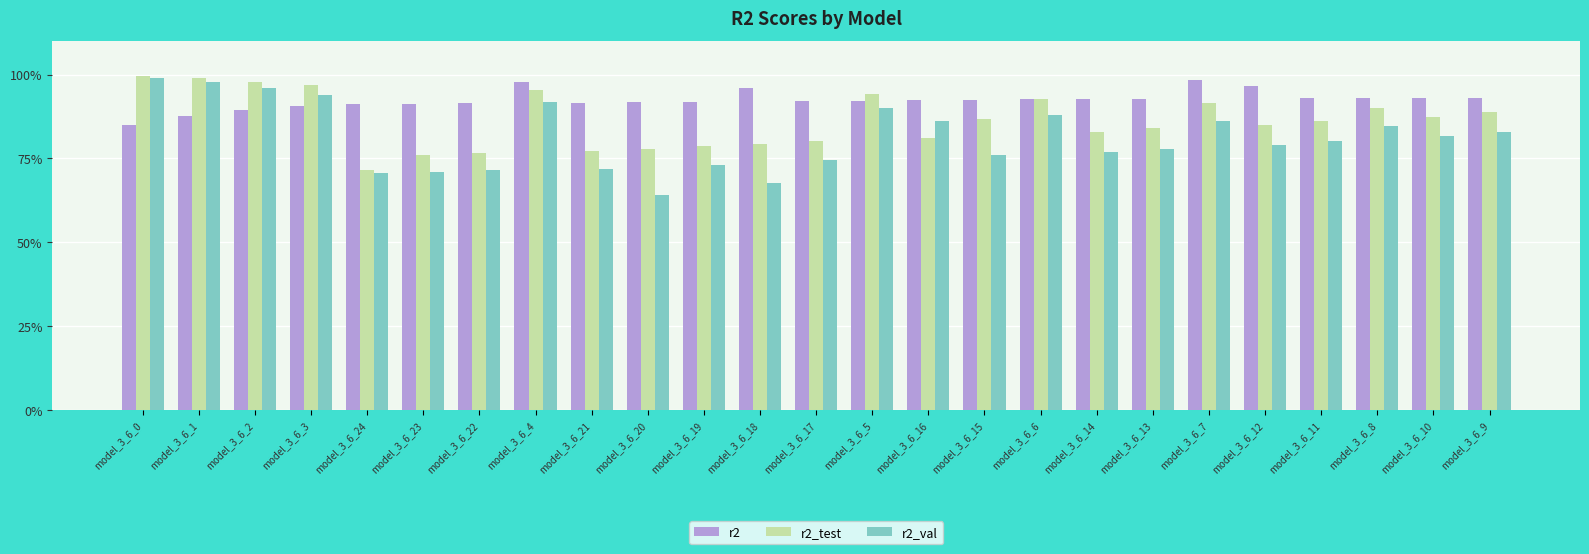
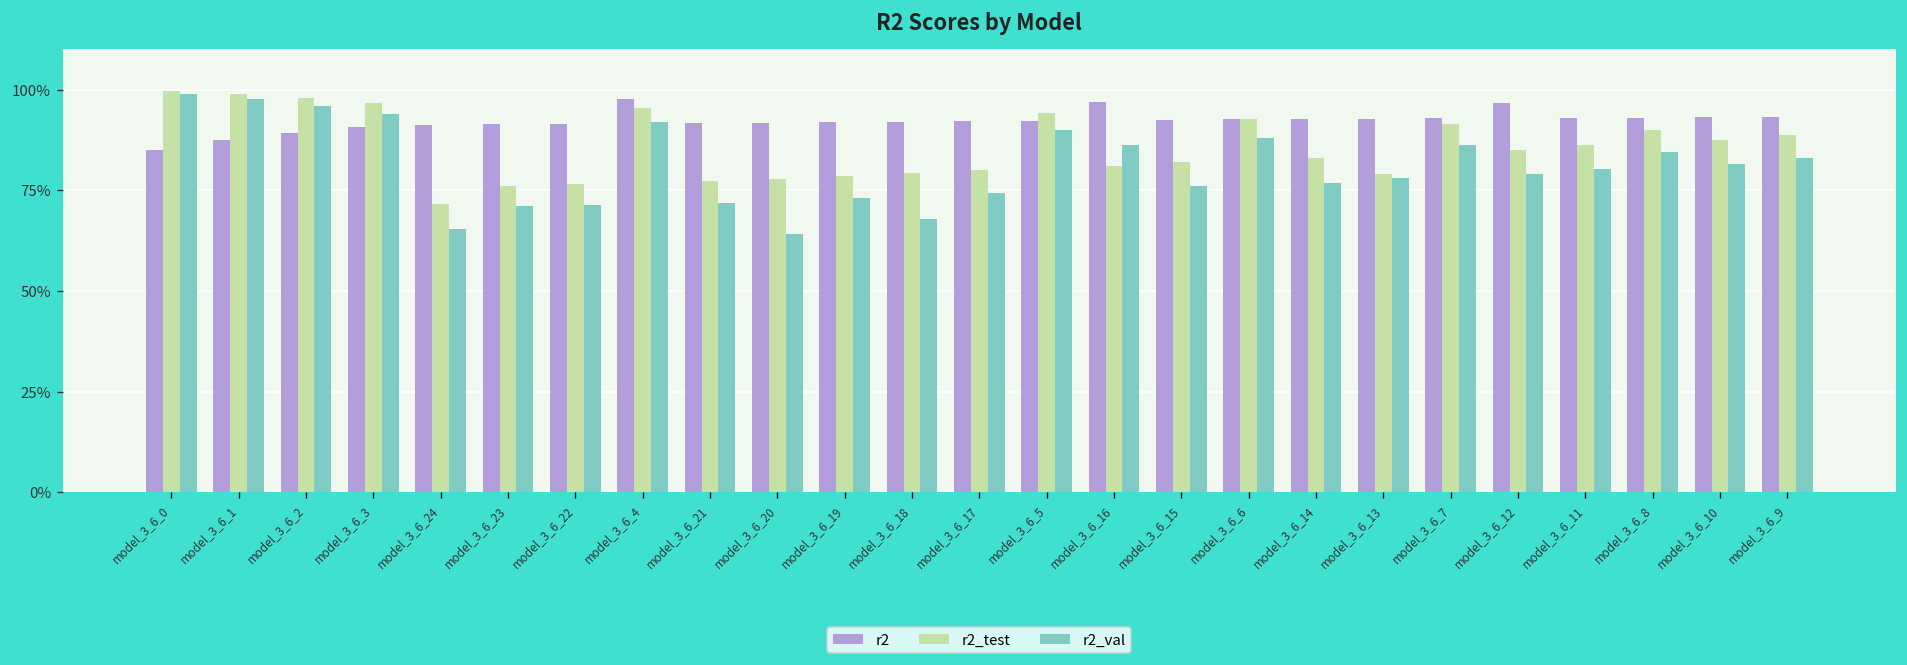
r2_val, model_3_6_24: 71% -> 65%
r2, model_3_6_18: 96% -> 92%
r2, model_3_6_16: 92% -> 97%
r2_test, model_3_6_15: 87% -> 82%
r2_test, model_3_6_13: 84% -> 79%
r2, model_3_6_7: 98% -> 93%
